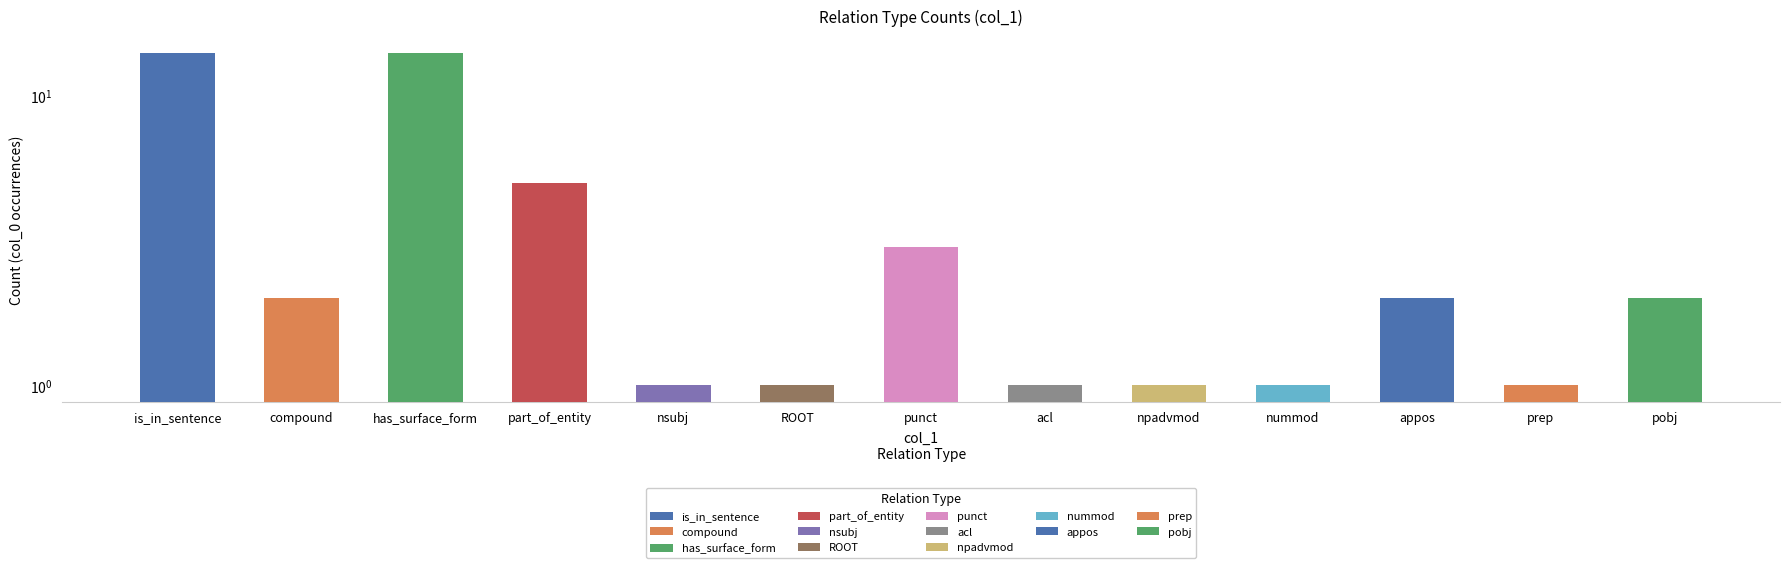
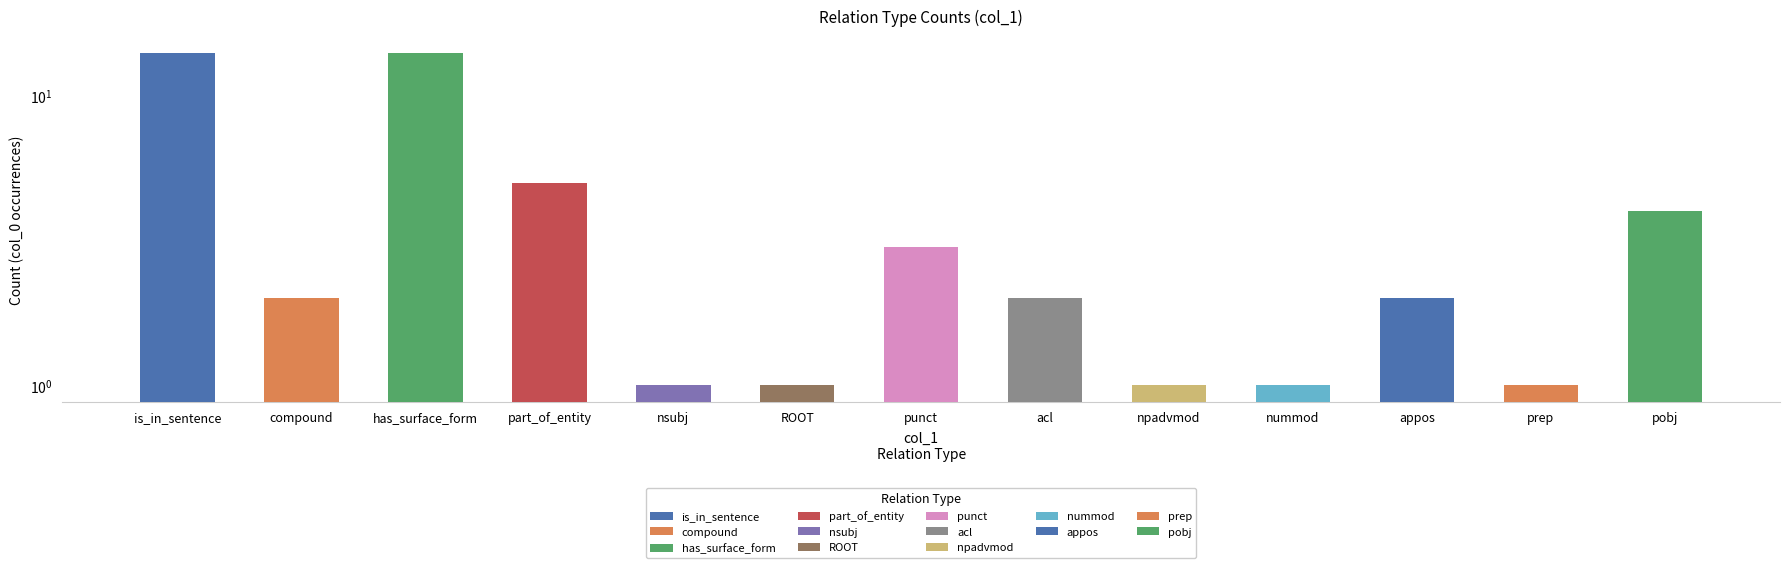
acl: 1 -> 2
pobj: 2 -> 4
